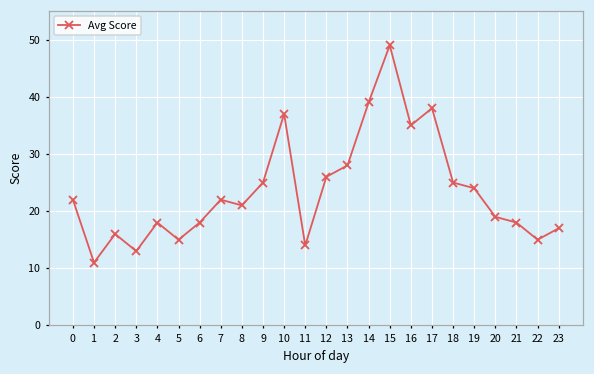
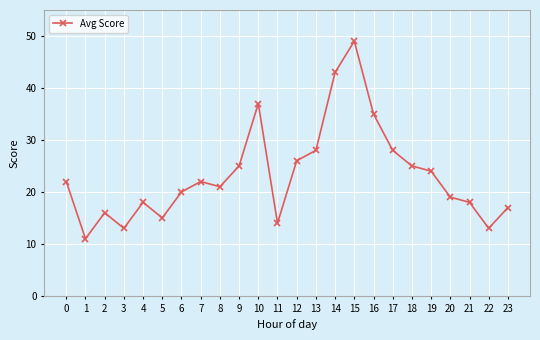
6: 18 -> 20
14: 39 -> 43
17: 38 -> 28
22: 15 -> 13
